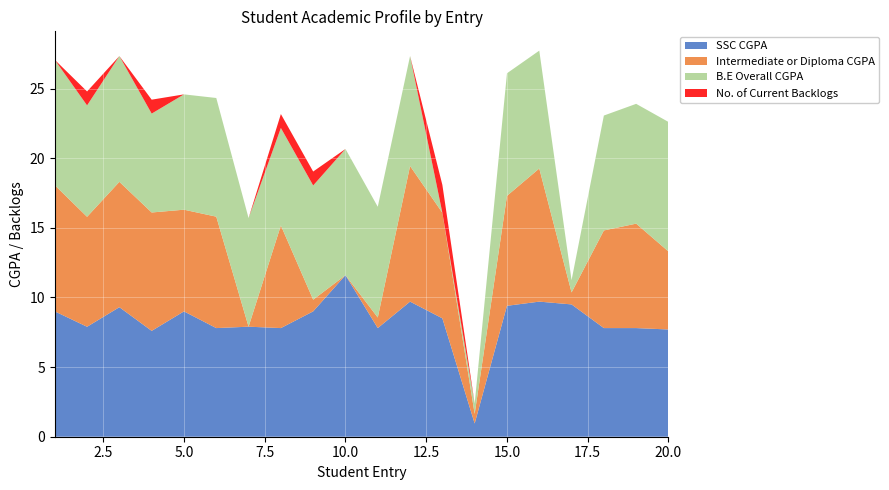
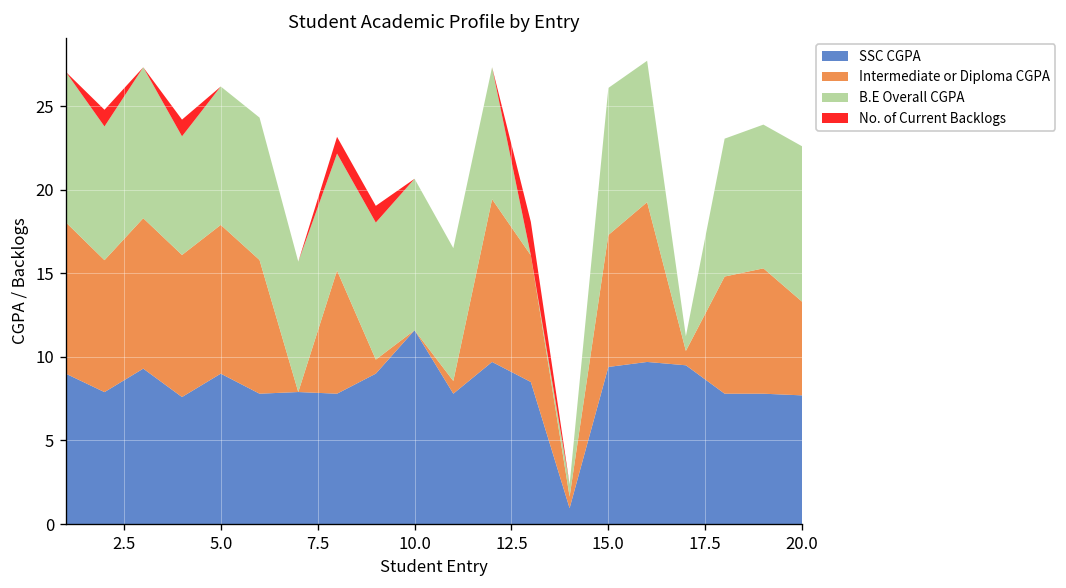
Intermediate or Diploma CGPA, 5.0: 7.3 -> 8.9
